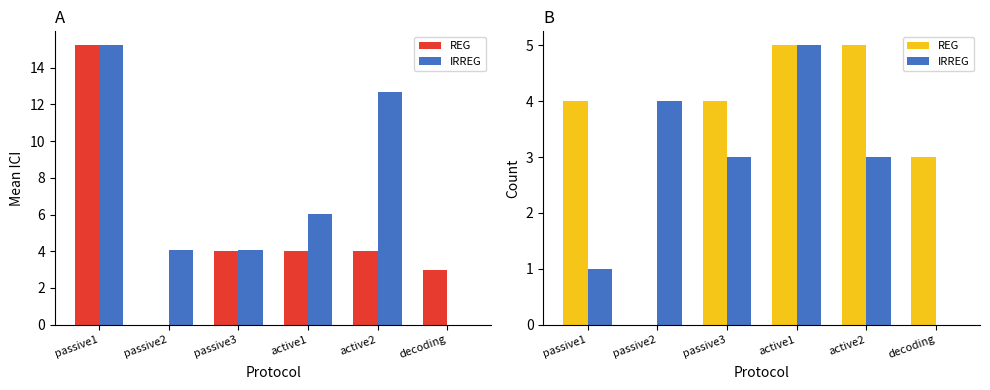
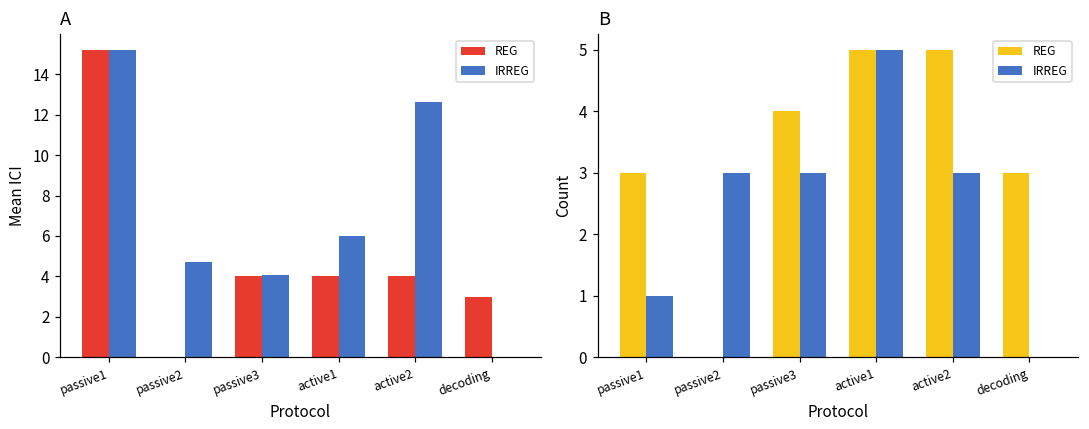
A, IRREG, passive2: 4.1 -> 4.7
B, REG, passive1: 4 -> 3
B, IRREG, passive2: 4 -> 3
